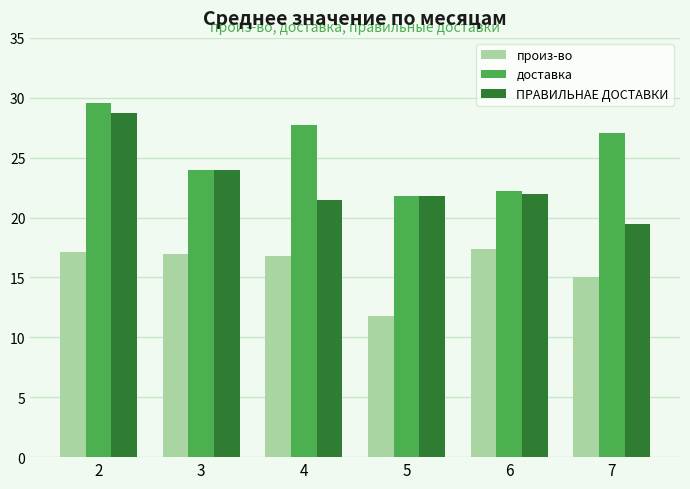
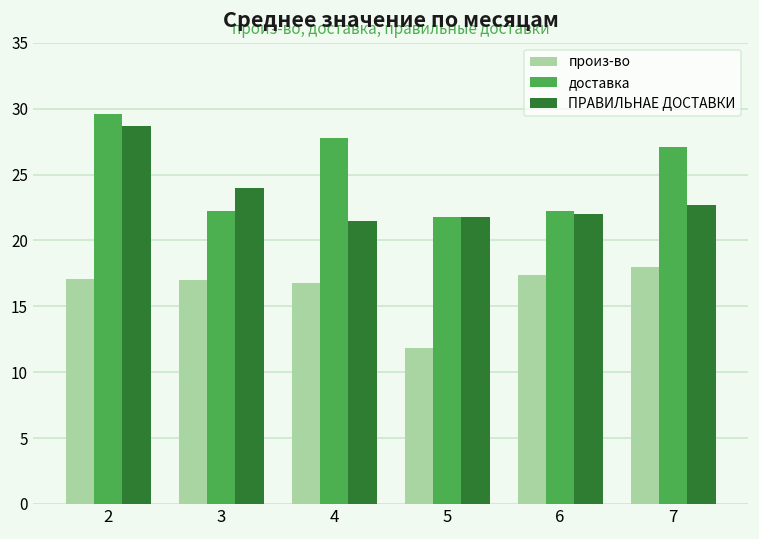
доставка, 3: 24.0 -> 22.2
произ-во, 7: 15 -> 18
ПРАВИЛЬНАЕ ДОСТАВКИ, 7: 19.5 -> 22.7
